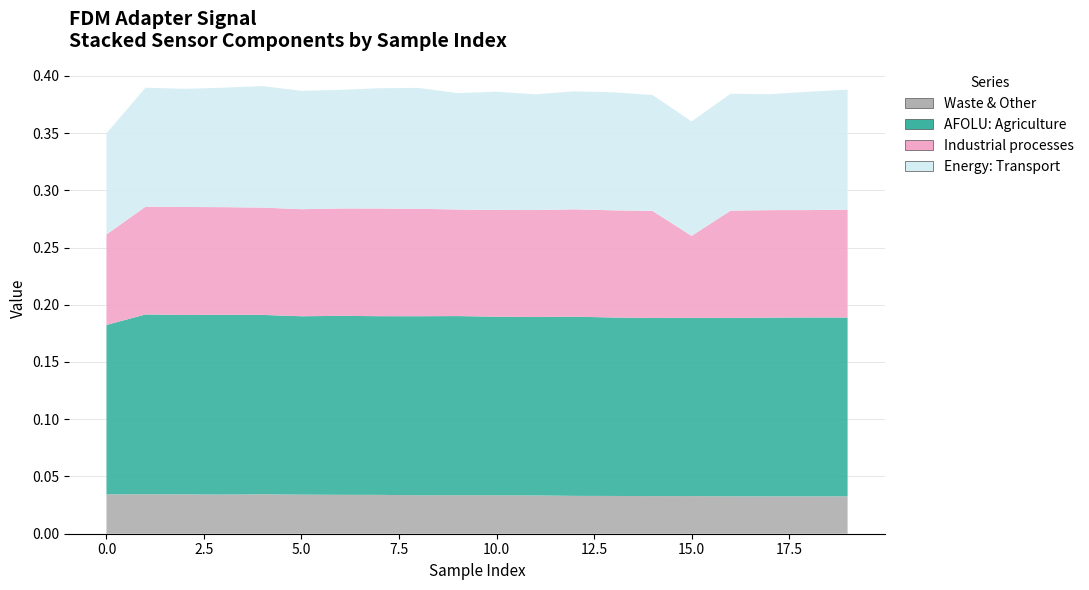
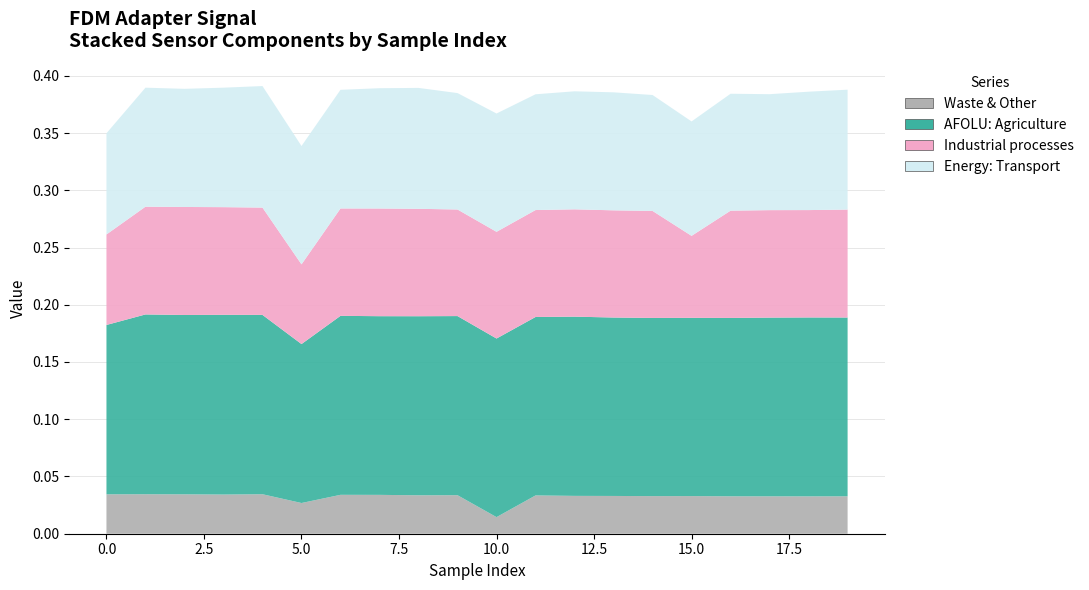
Waste & Other, 5.0: 0.034 -> 0.027
AFOLU: Agriculture, 5.0: 0.156 -> 0.139
Industrial processes, 5.0: 0.094 -> 0.070
Waste & Other, 10.0: 0.034 -> 0.014
